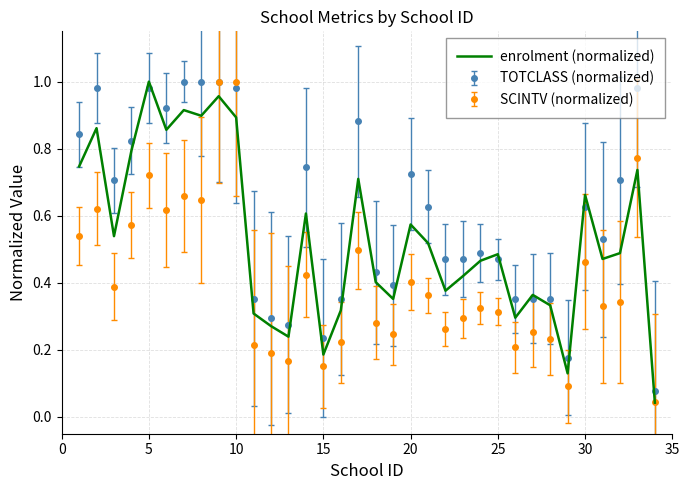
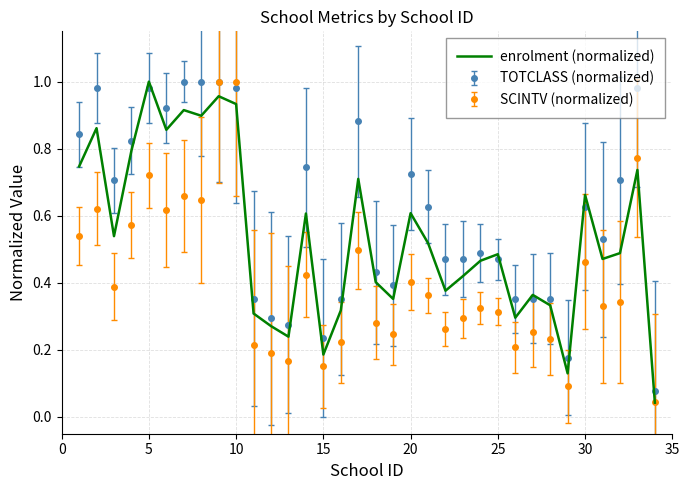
enrolment (normalized), 10: 0.89 -> 0.93
enrolment (normalized), 20: 0.57 -> 0.61
